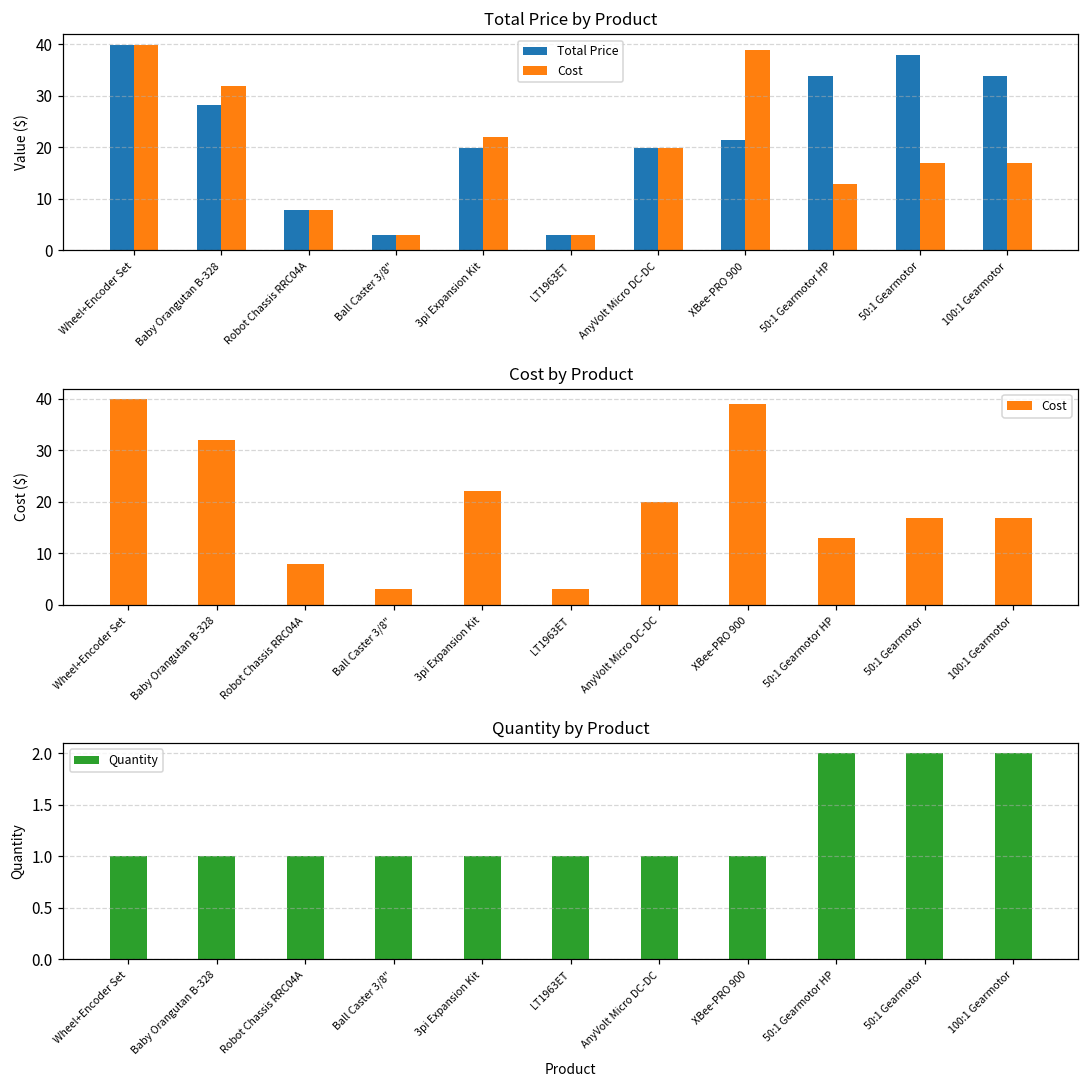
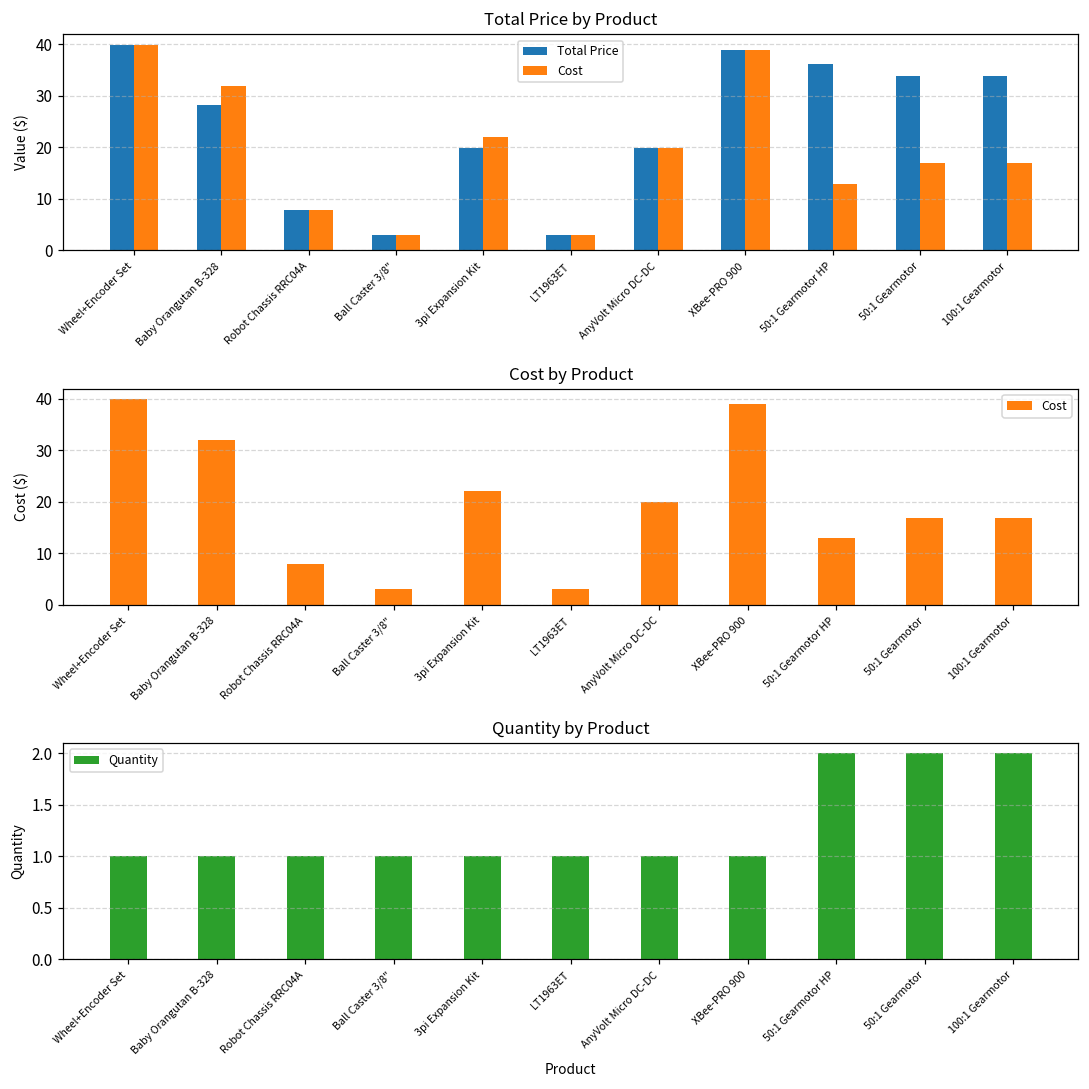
Total Price by Product, Total Price, XBee-PRO 900: 22 -> 39
Total Price by Product, Total Price, 50:1 Gearmotor HP: 34 -> 36
Total Price by Product, Total Price, 50:1 Gearmotor: 38 -> 34
